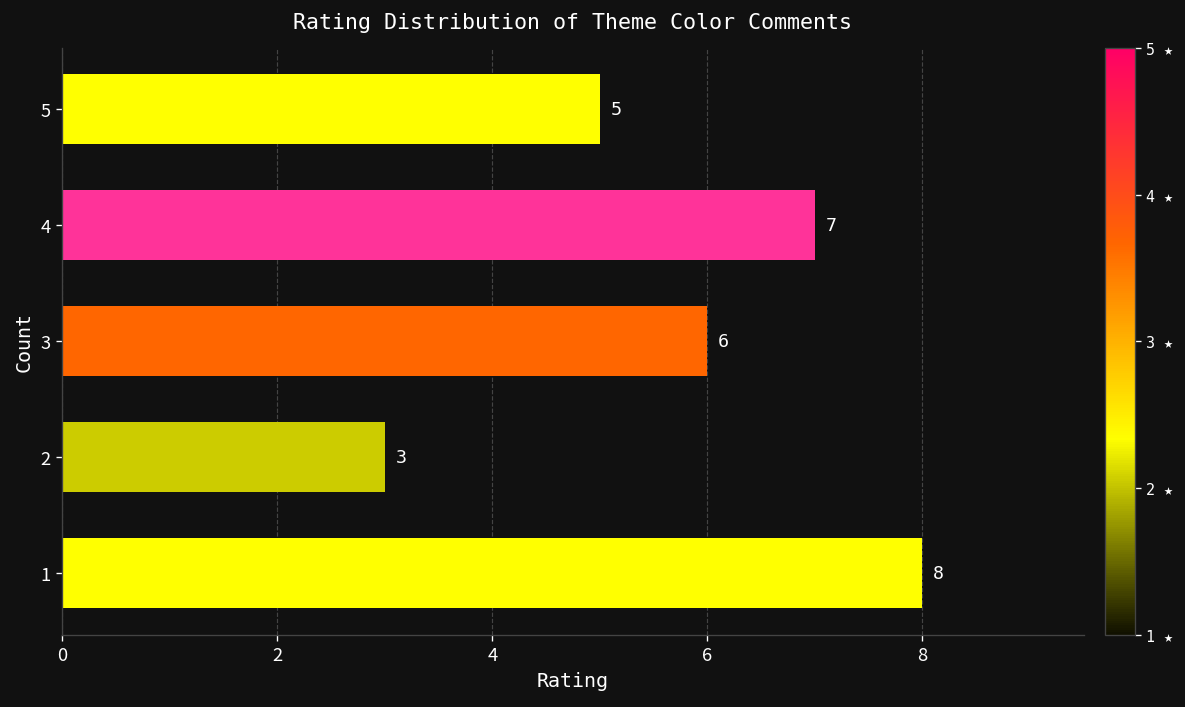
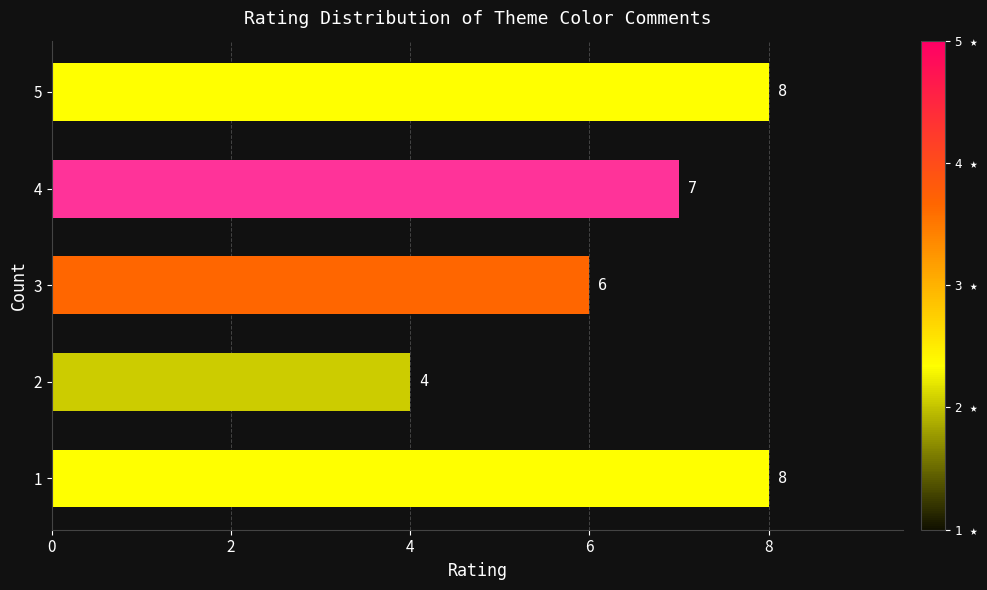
5: 5 -> 8
2: 3 -> 4
